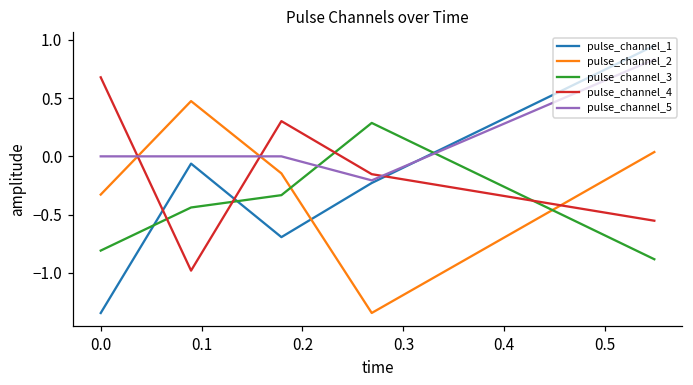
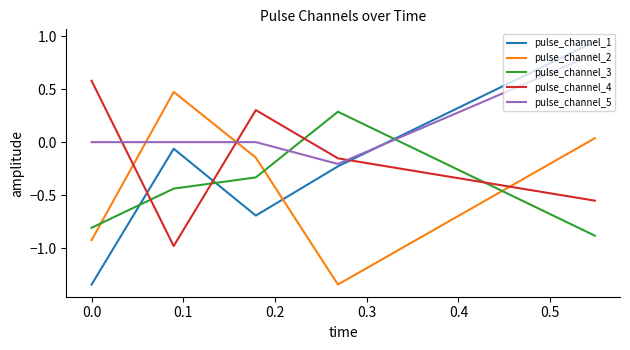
pulse_channel_2, 0.0: -0.33 -> -0.93
pulse_channel_4, 0.0: 0.68 -> 0.58
